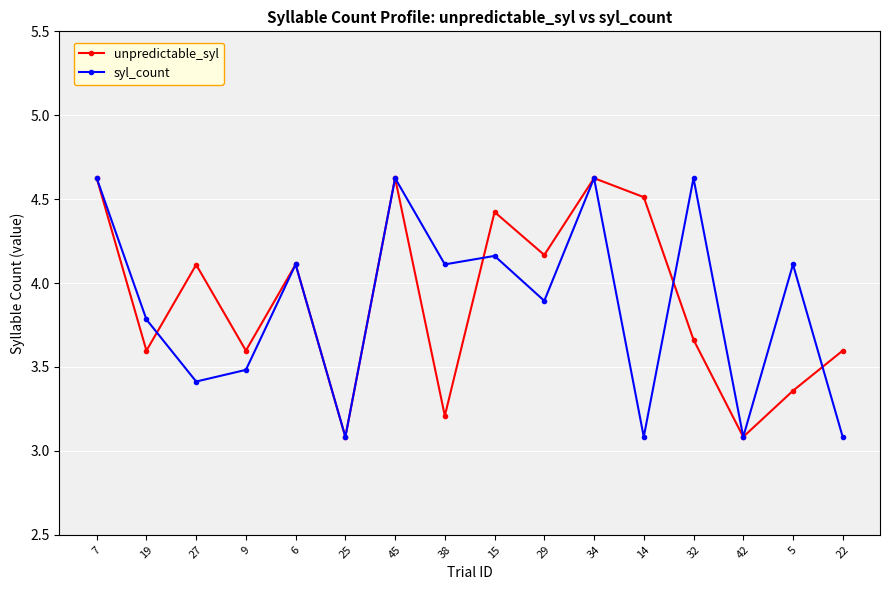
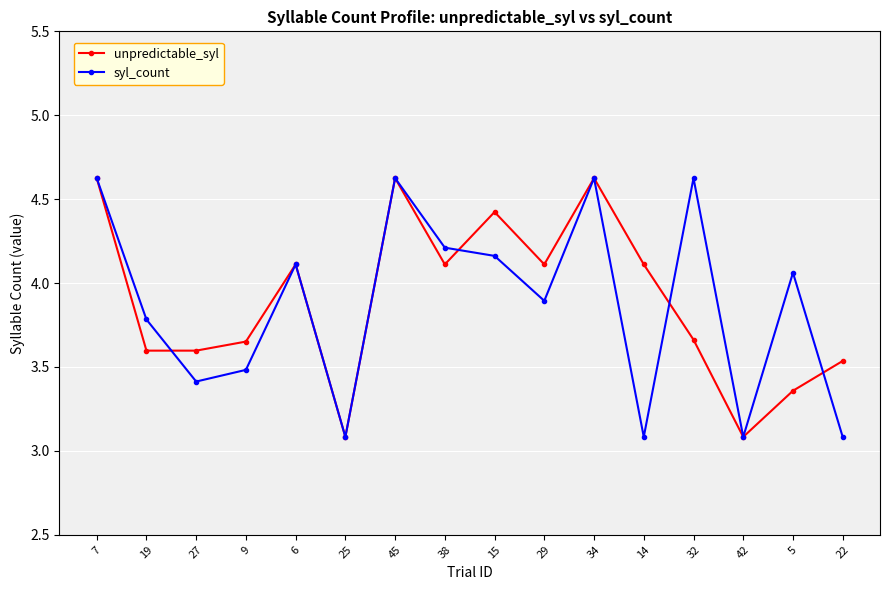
unpredictable_syl, 27: 4.11 -> 3.60
unpredictable_syl, 9: 3.60 -> 3.65
unpredictable_syl, 38: 3.21 -> 4.11
syl_count, 38: 4.11 -> 4.21
unpredictable_syl, 29: 4.17 -> 4.11
unpredictable_syl, 14: 4.51 -> 4.11
syl_count, 5: 4.11 -> 4.06
unpredictable_syl, 22: 3.60 -> 3.54
